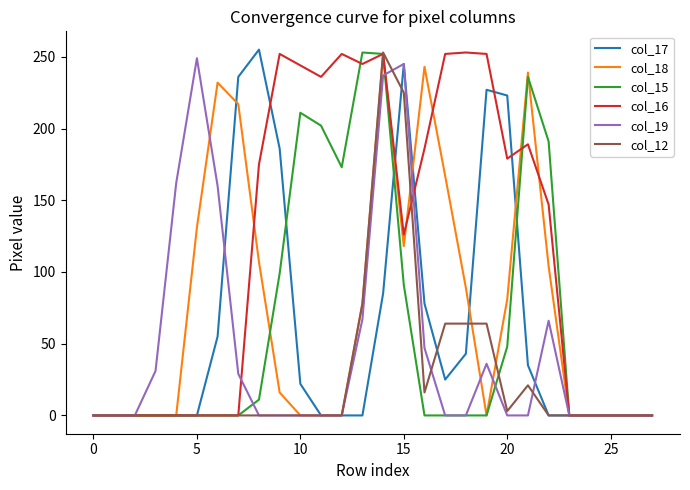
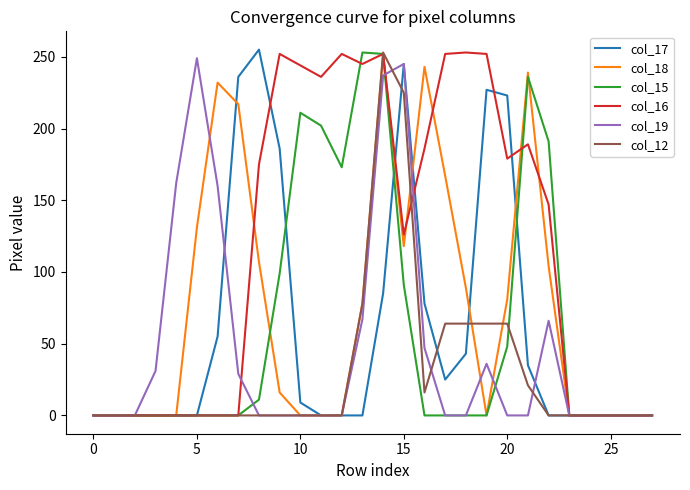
col_17, 10: 22 -> 9
col_12, 20: 3 -> 64
